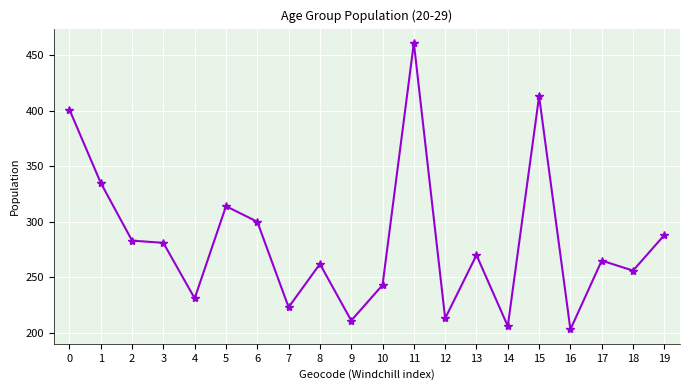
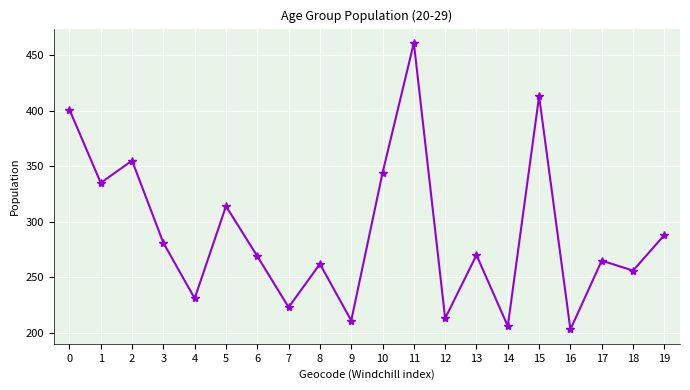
2: 283 -> 355
6: 300 -> 269
10: 243 -> 344
